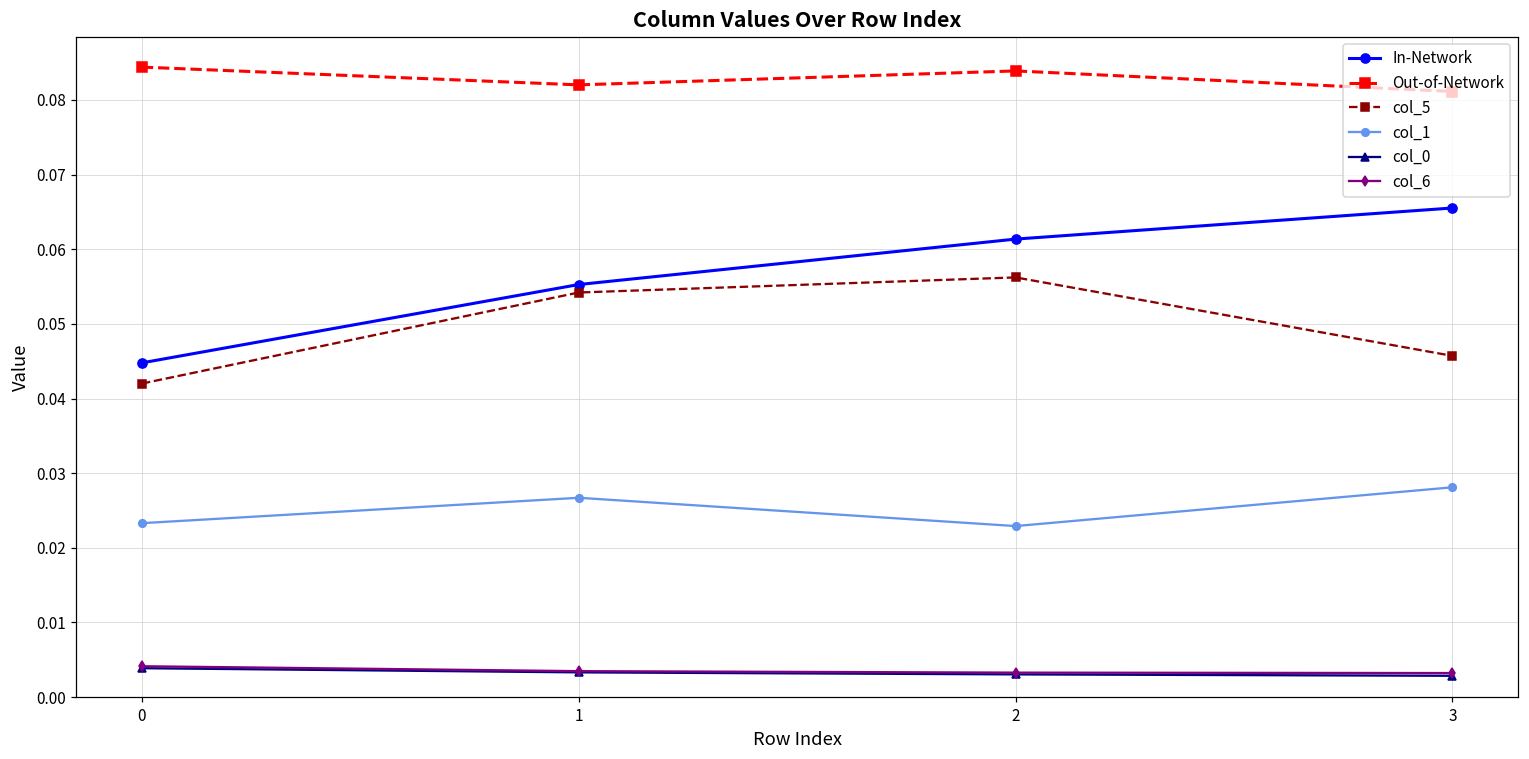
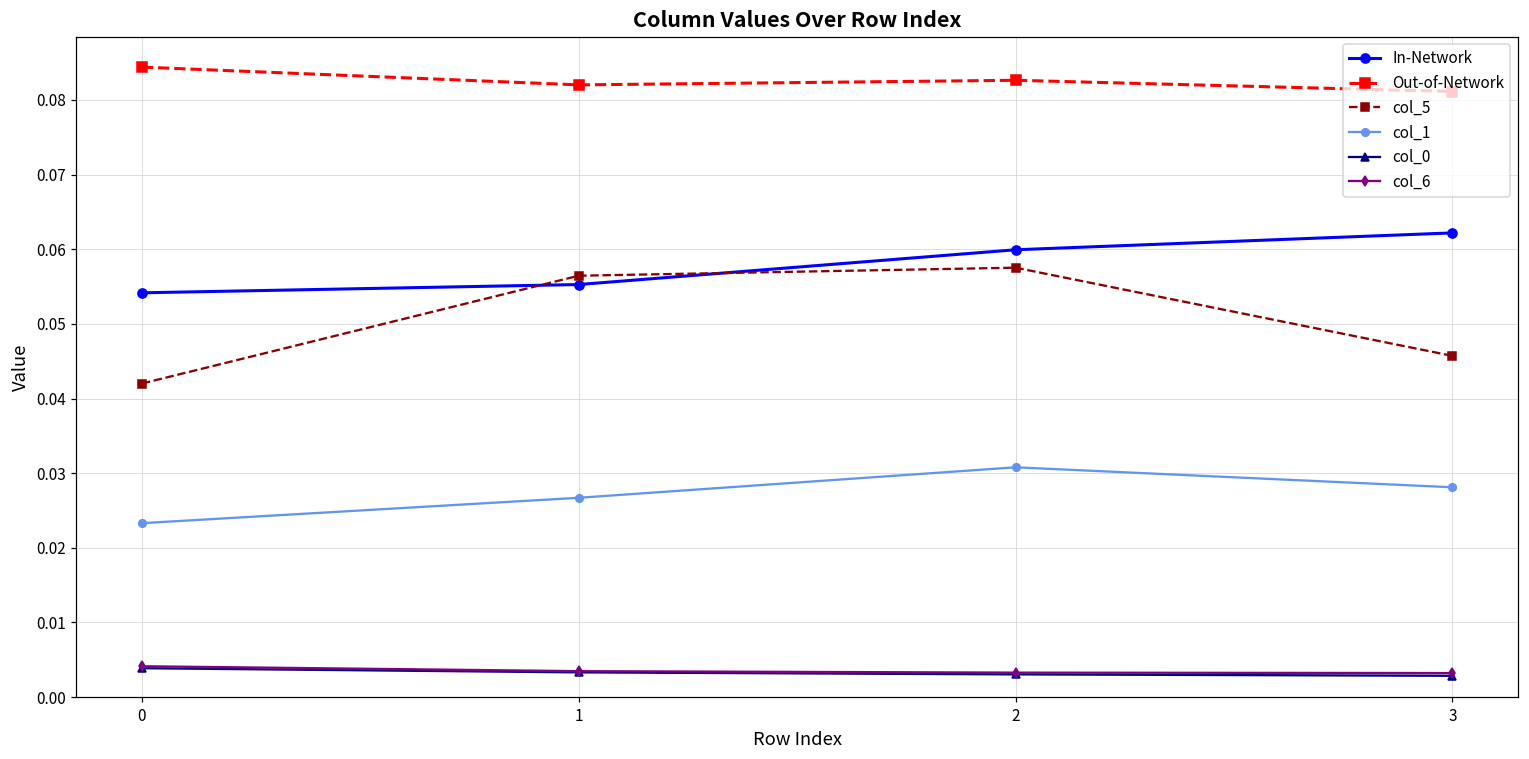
In-Network, 0: 0.045 -> 0.054
col_5, 1: 0.054 -> 0.056
In-Network, 2: 0.061 -> 0.060
Out-of-Network, 2: 0.084 -> 0.083
col_5, 2: 0.056 -> 0.058
col_1, 2: 0.023 -> 0.031
In-Network, 3: 0.066 -> 0.062
